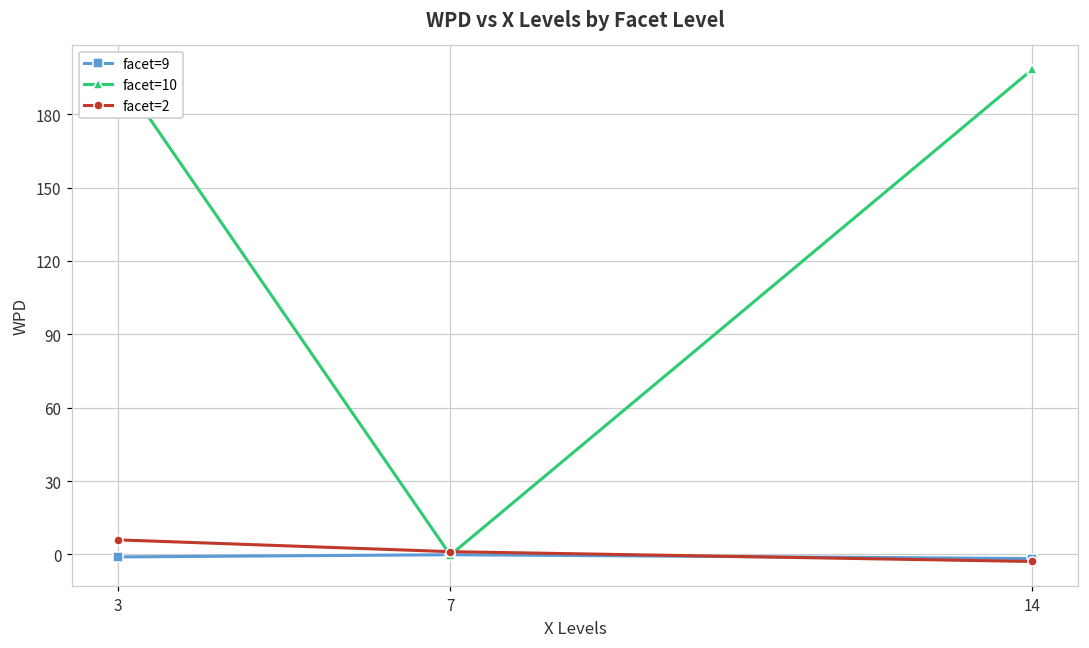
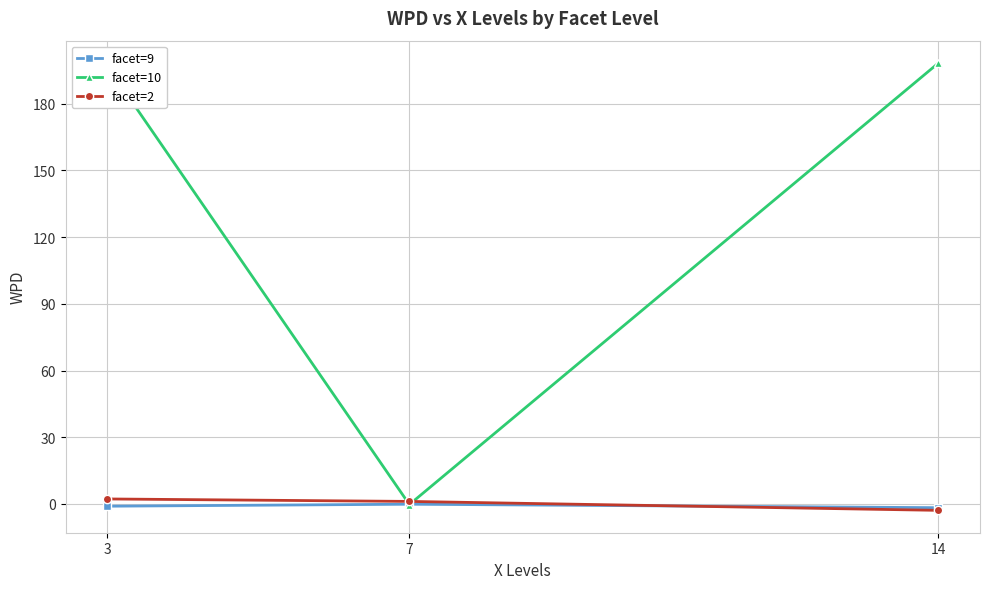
facet=2, 3: 6 -> 2
